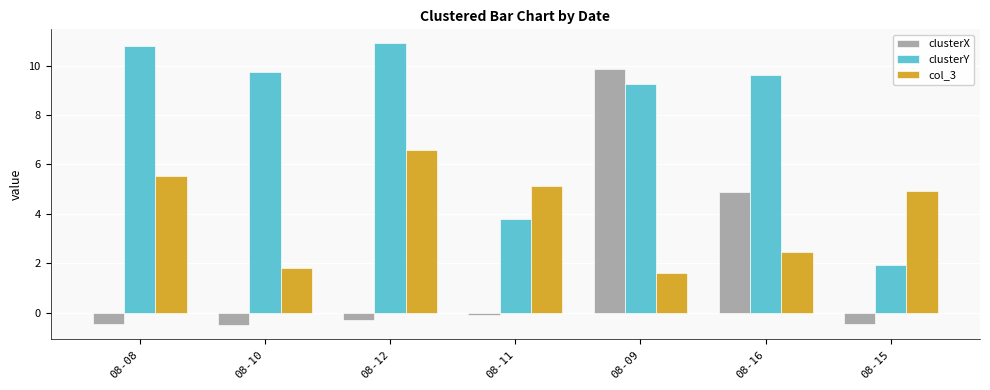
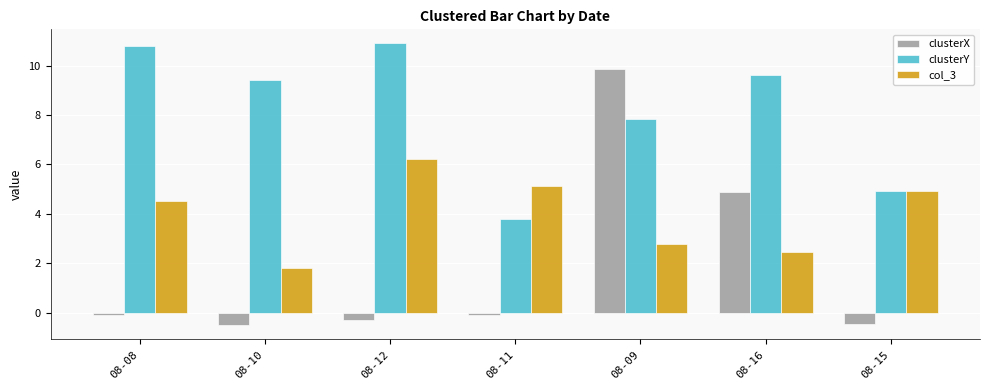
clusterX, 08-08: -0.4 -> -0.1
col_3, 08-08: 5.5 -> 4.5
clusterY, 08-10: 9.8 -> 9.4
col_3, 08-12: 6.6 -> 6.2
clusterY, 08-09: 9.3 -> 7.8
col_3, 08-09: 1.6 -> 2.8
clusterY, 08-15: 1.9 -> 4.9
